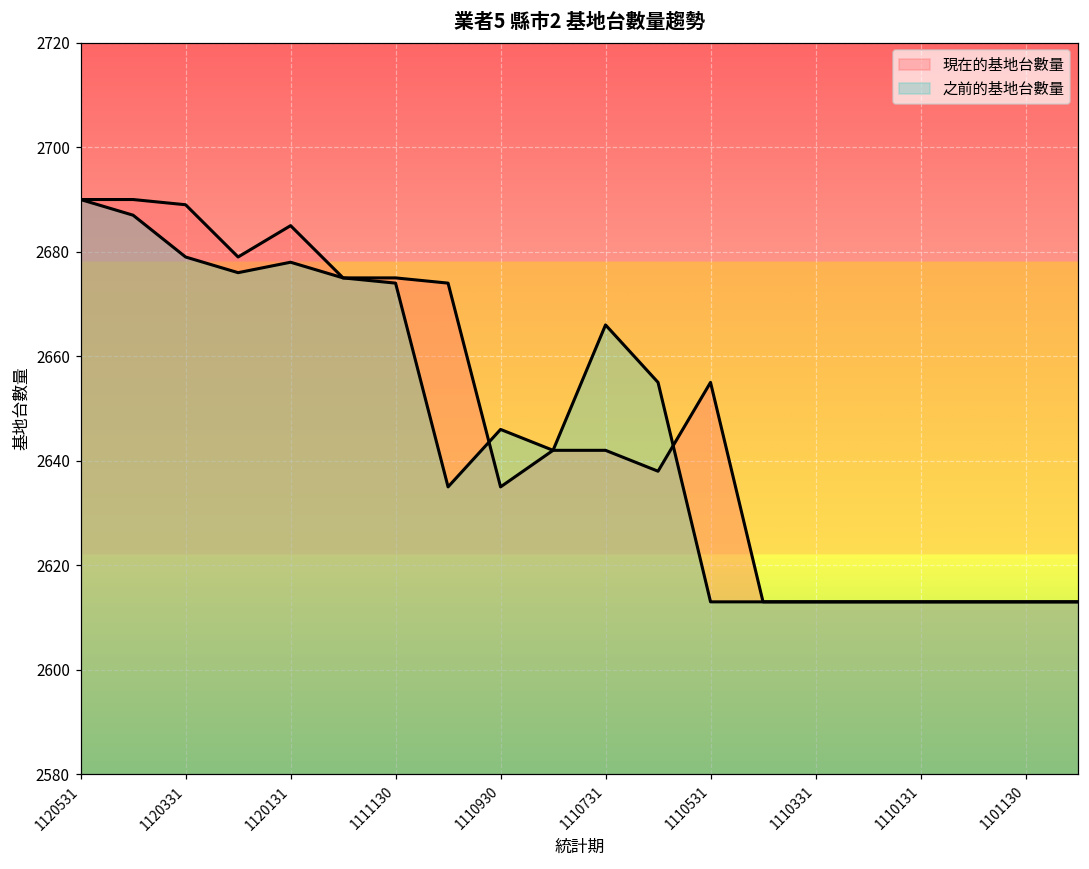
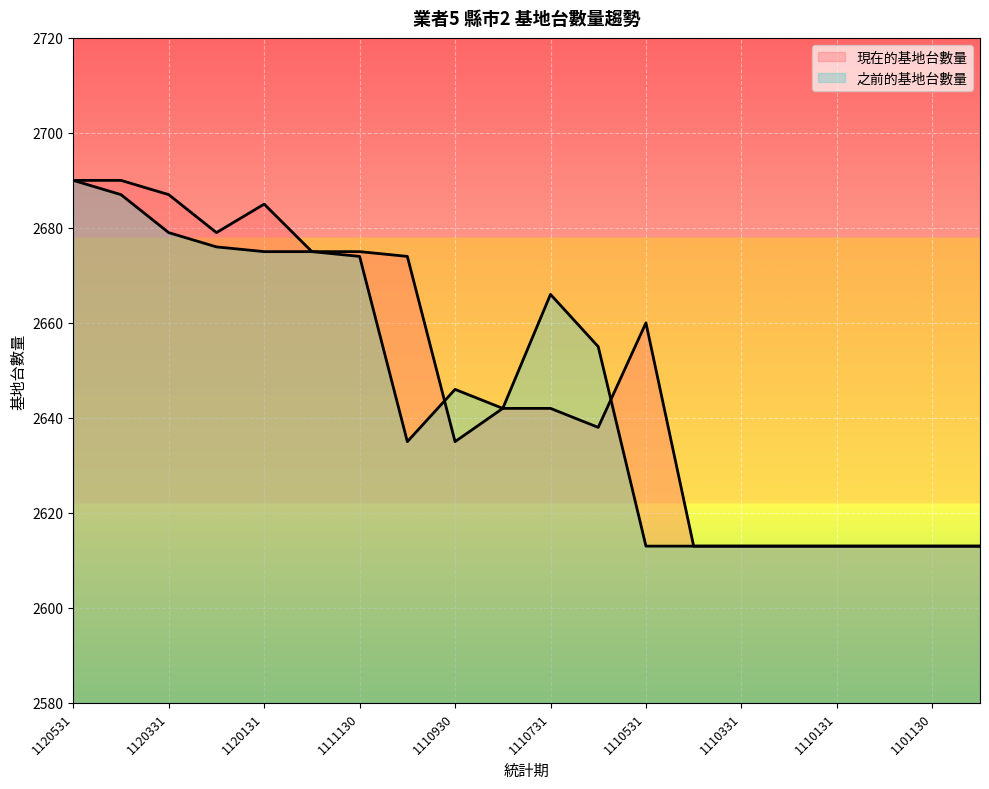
現在的基地台數量, 1120331: 2689 -> 2687
之前的基地台數量, 1120131: 2678 -> 2675
現在的基地台數量, 1110531: 2655 -> 2660
